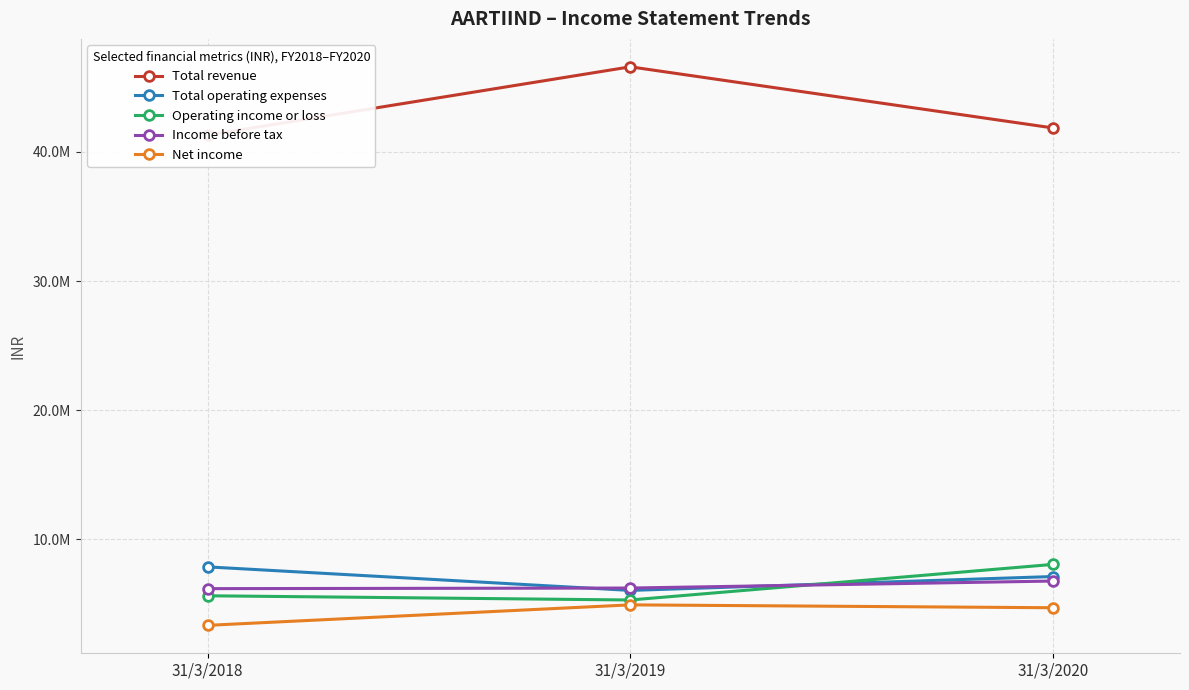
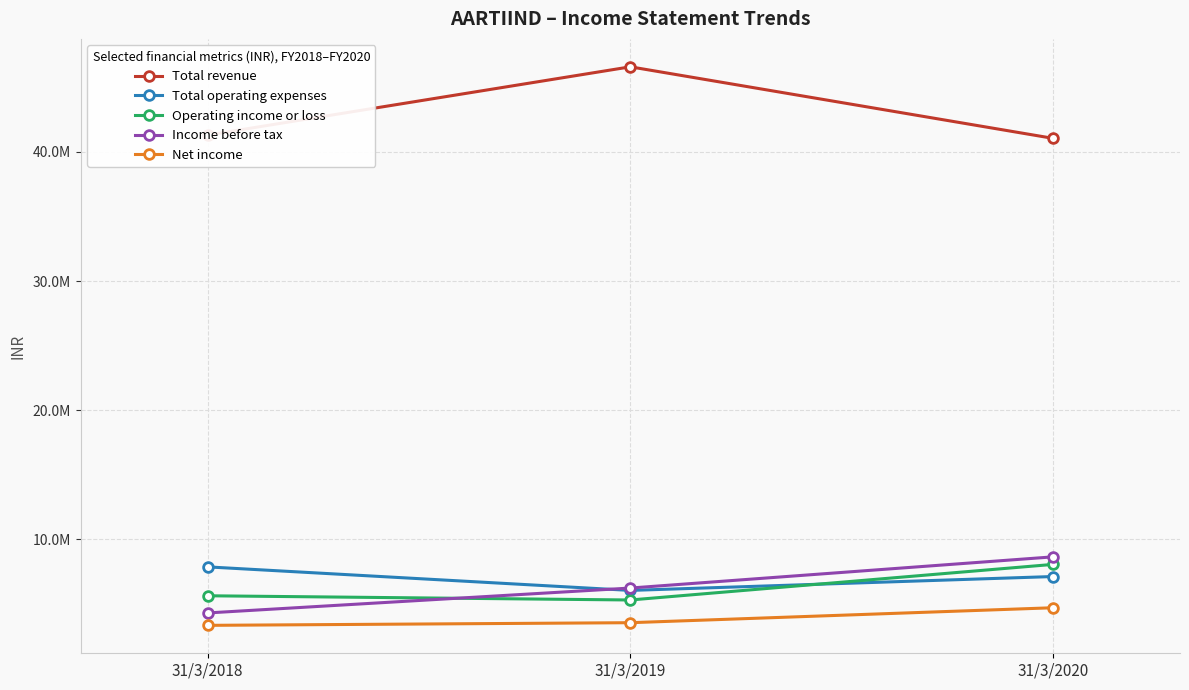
Income before tax, 31/3/2018: 6200000 -> 4300000
Net income, 31/3/2019: 4900000 -> 3500000
Total revenue, 31/3/2020: 41900000 -> 41100000
Income before tax, 31/3/2020: 6800000 -> 8600000
